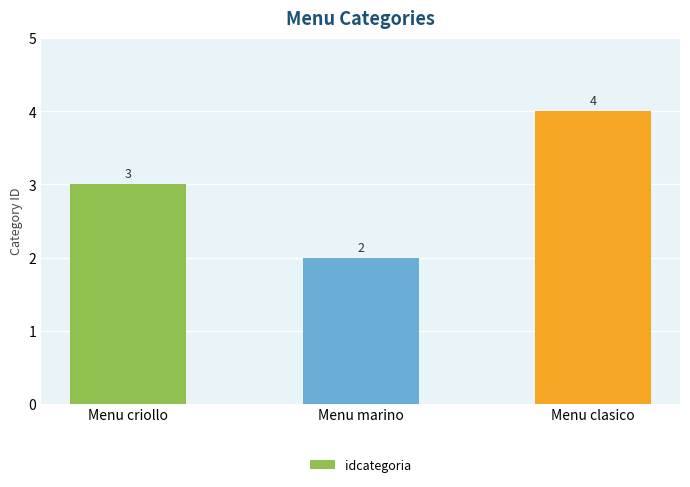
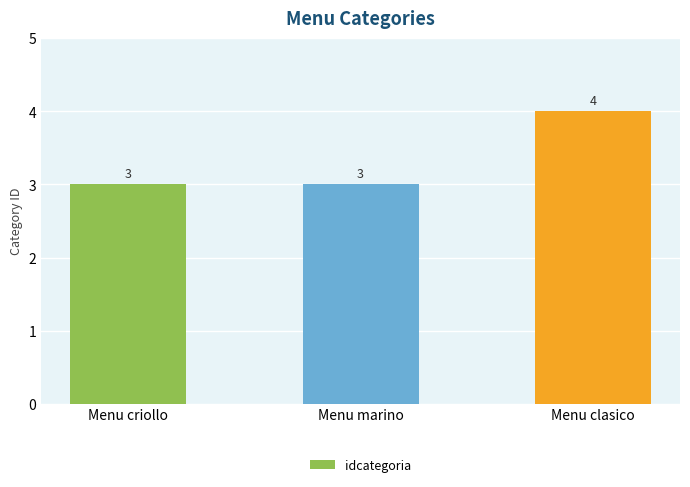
Menu marino: 2 -> 3
